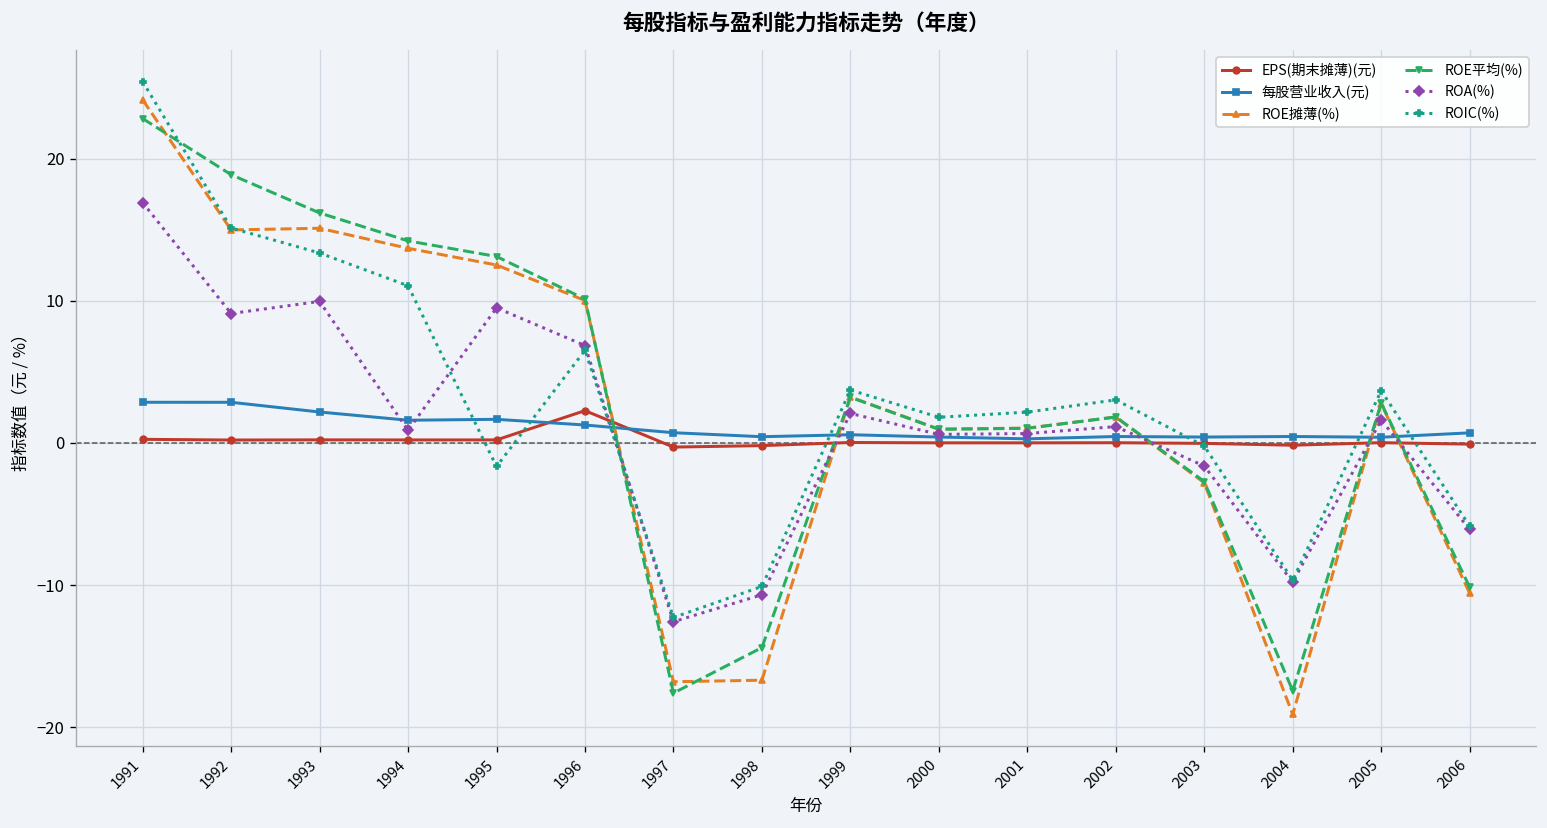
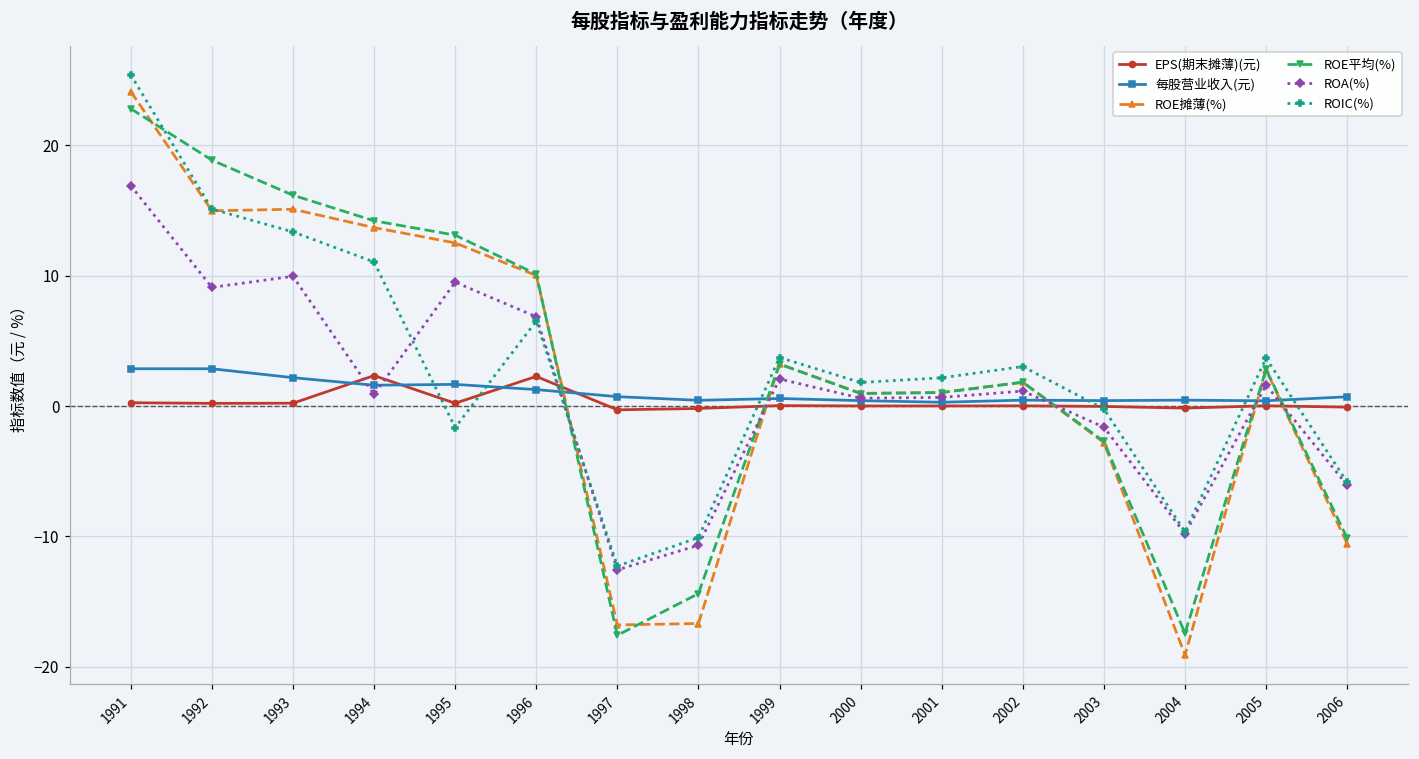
EPS(期末摊薄)(元), 1994: 0.2 -> 2.3
